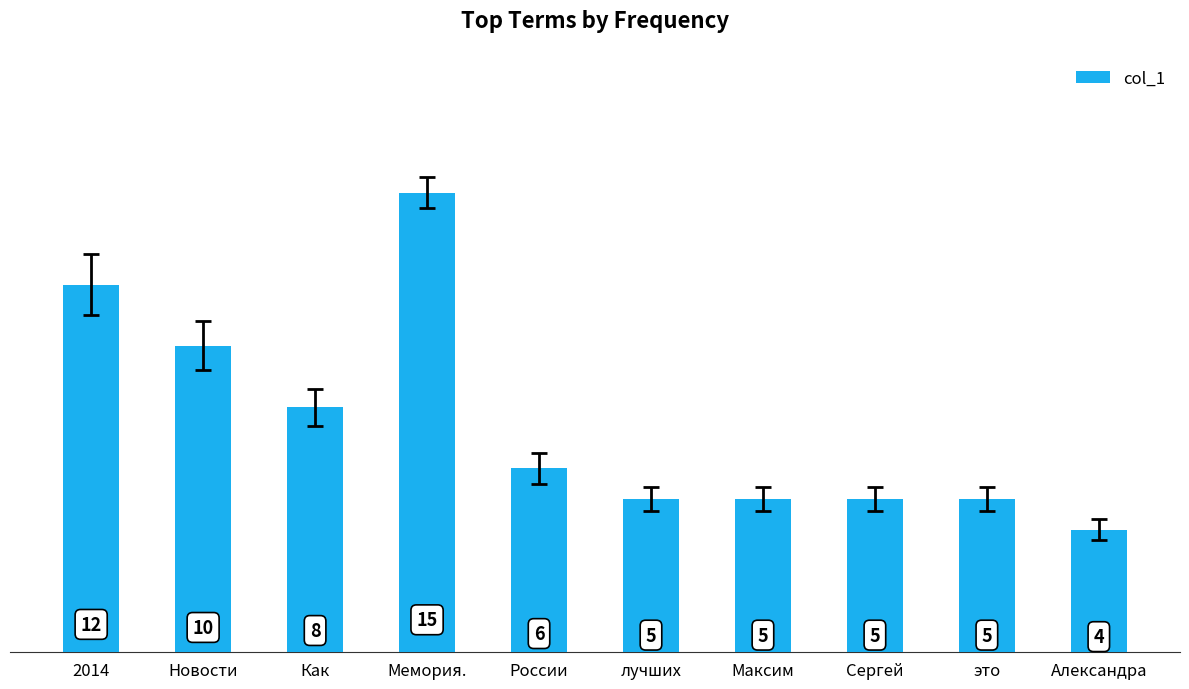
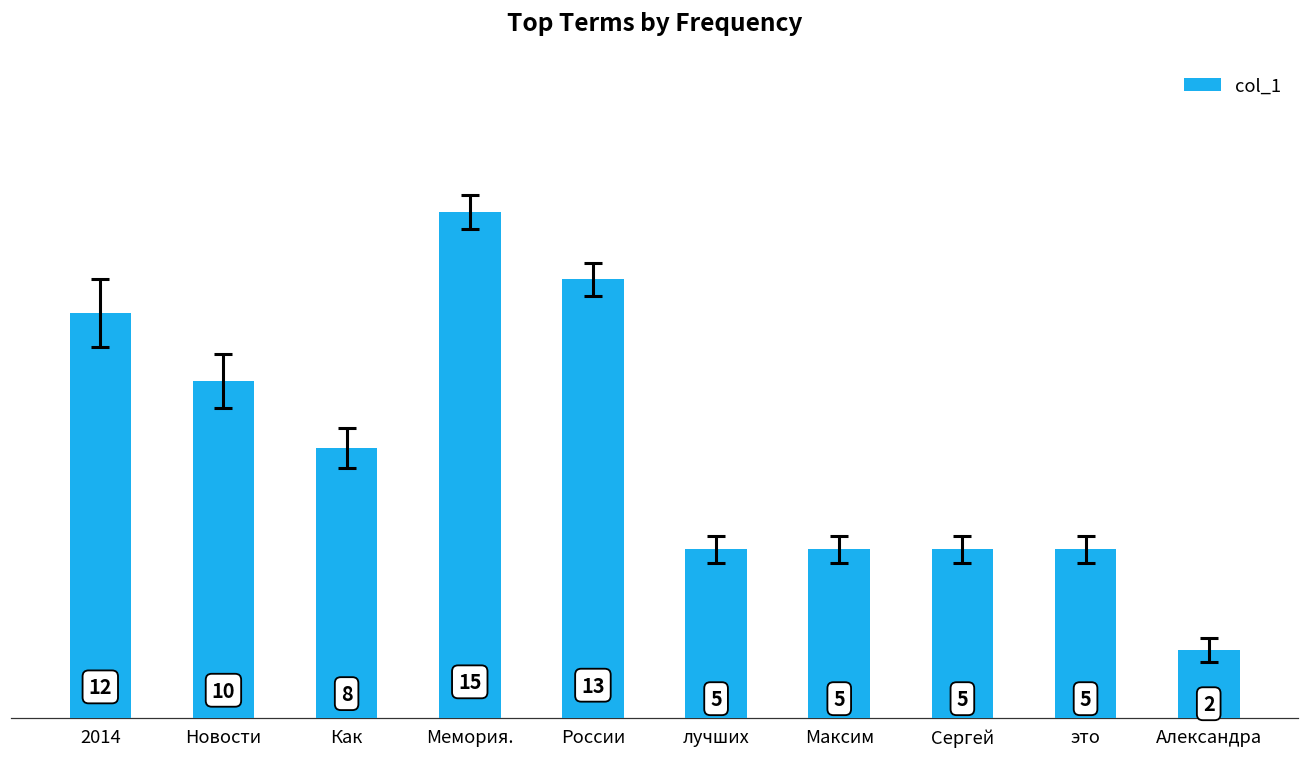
col_1, России: 6 -> 13
col_1, Александра: 4 -> 2
